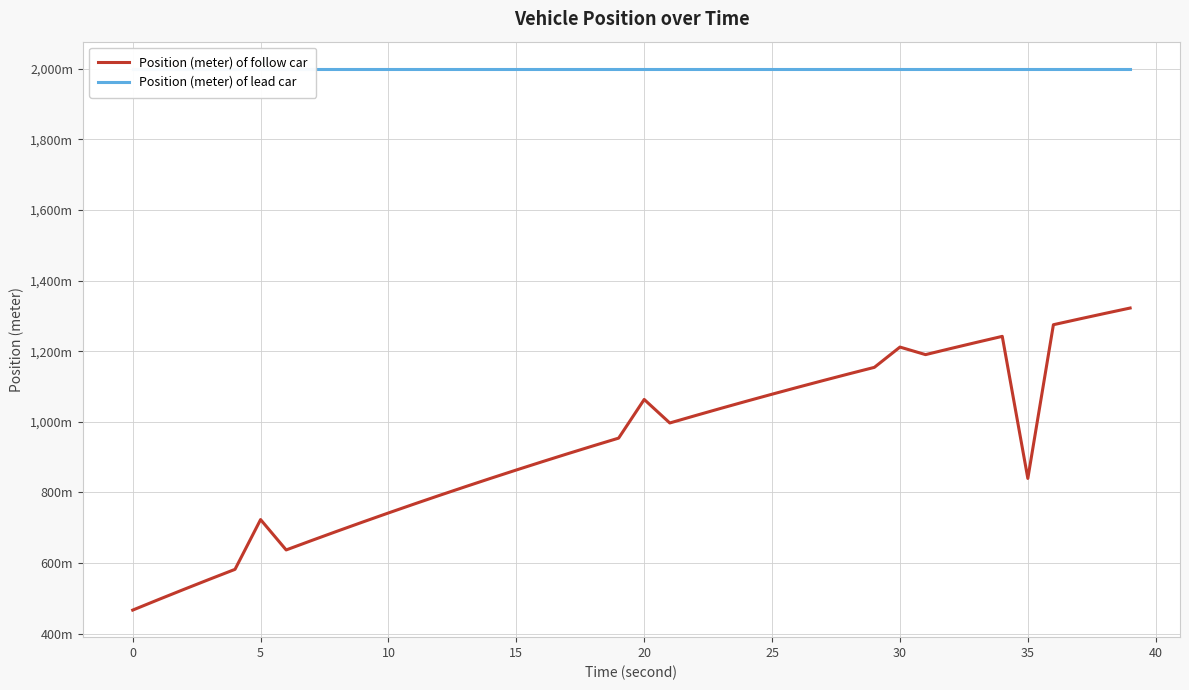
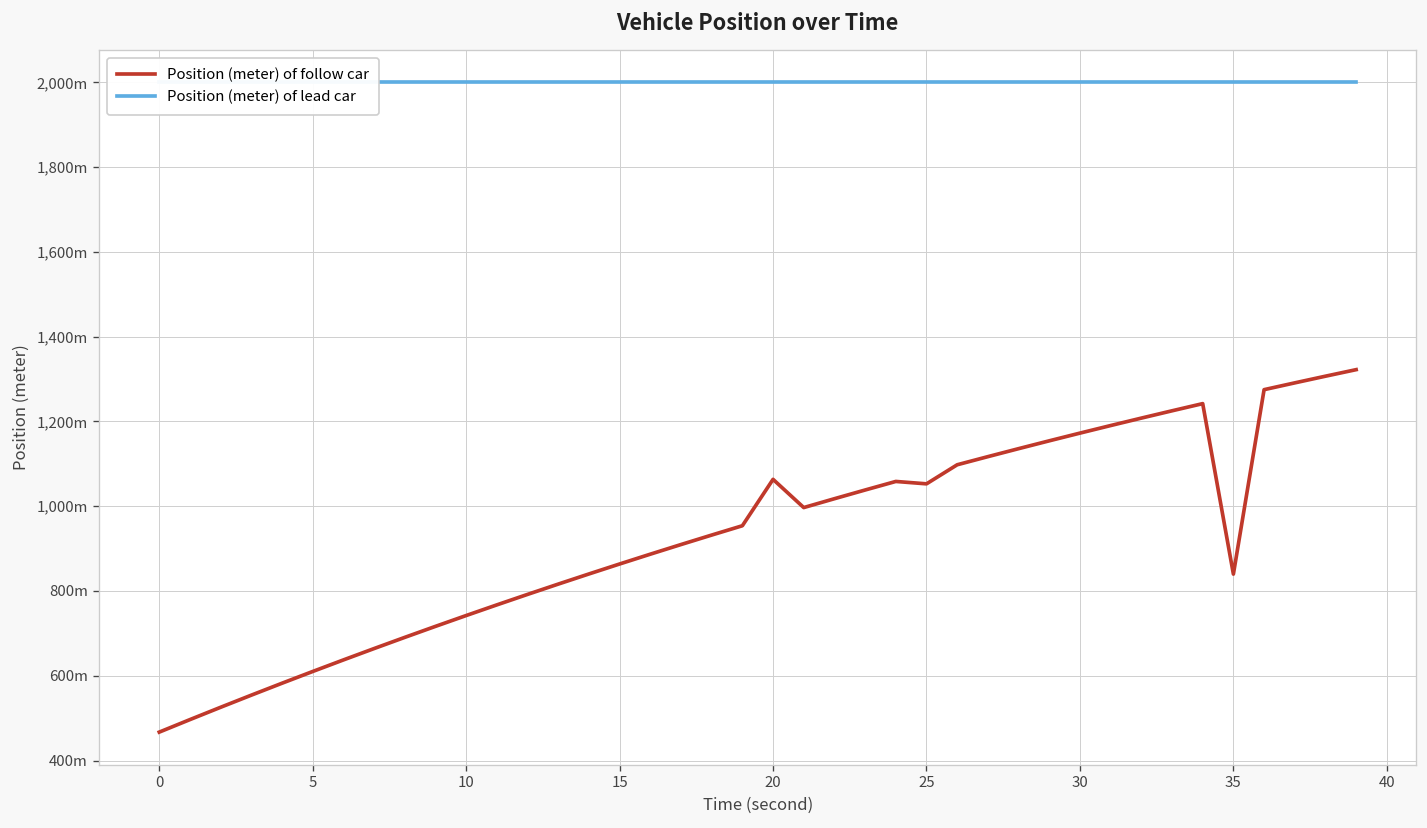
Position (meter) of follow car, 5: 720m -> 610m
Position (meter) of follow car, 25: 1,080m -> 1,050m
Position (meter) of follow car, 30: 1,210m -> 1,170m
